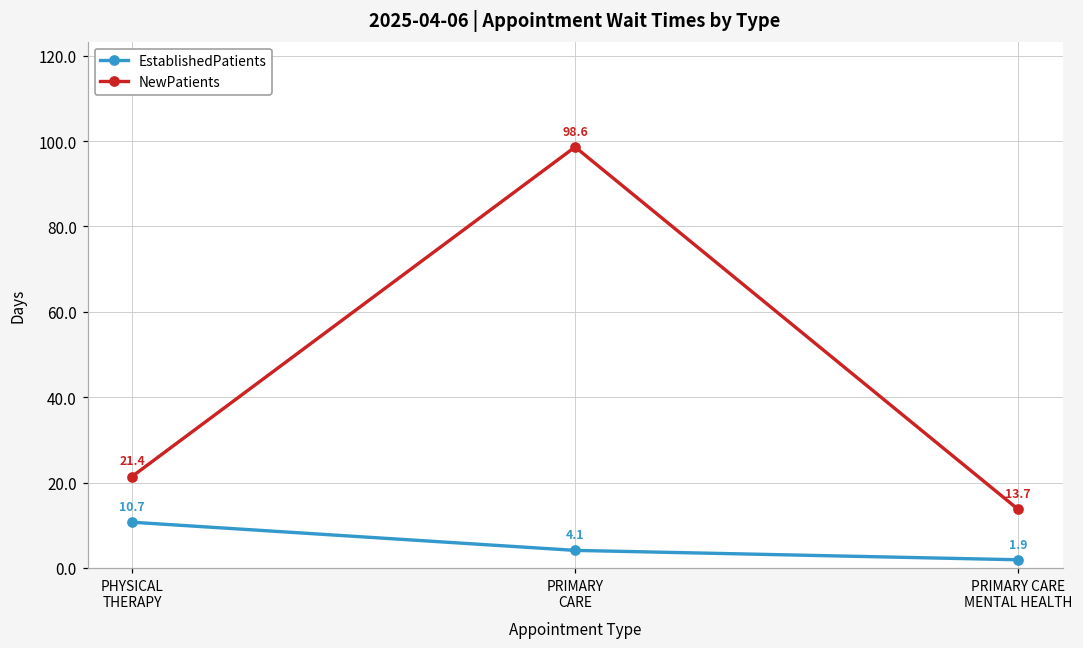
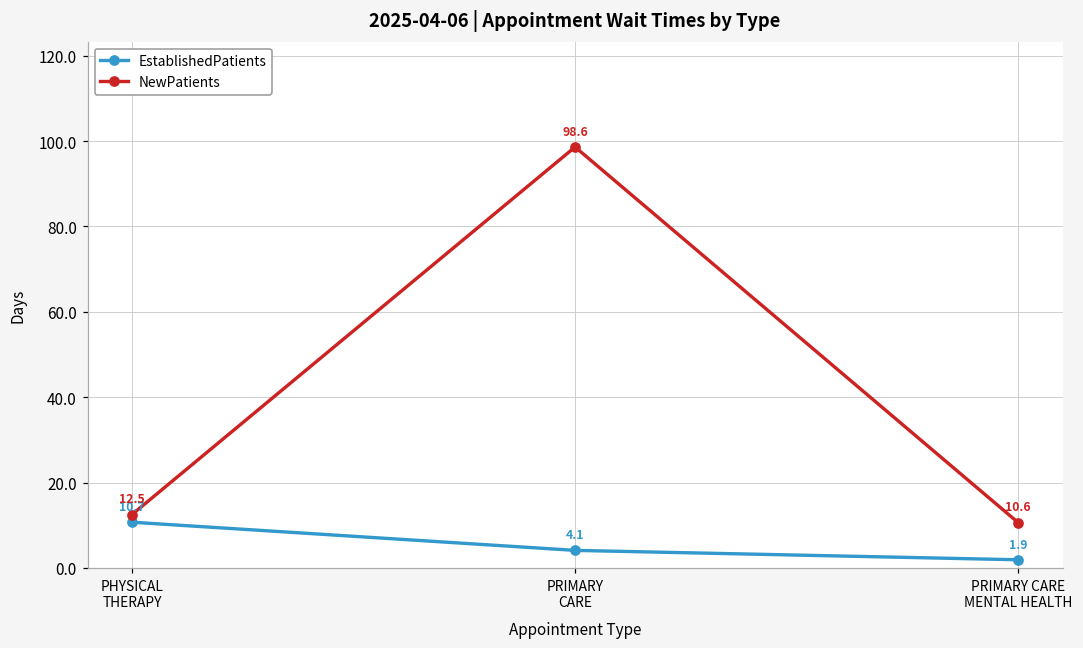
NewPatients, PHYSICAL THERAPY: 21.4 -> 12.5
NewPatients, PRIMARY CARE MENTAL HEALTH: 13.7 -> 10.6
